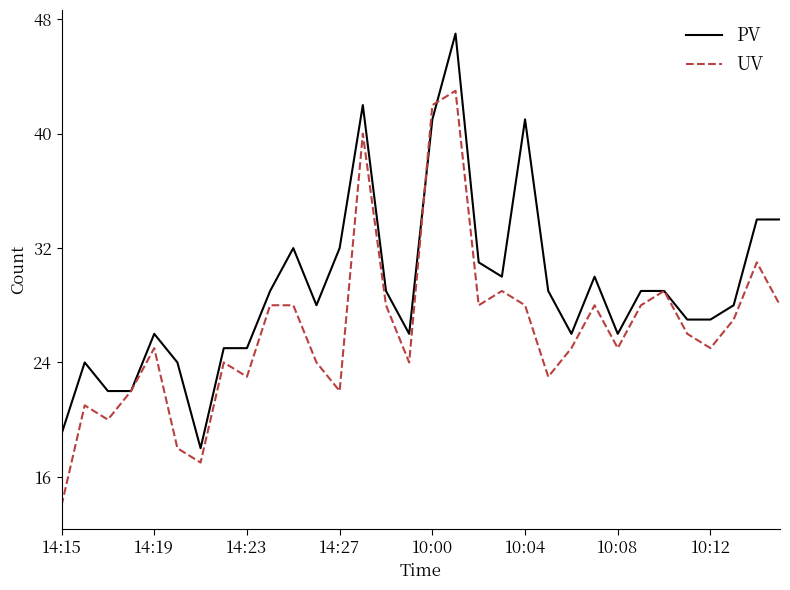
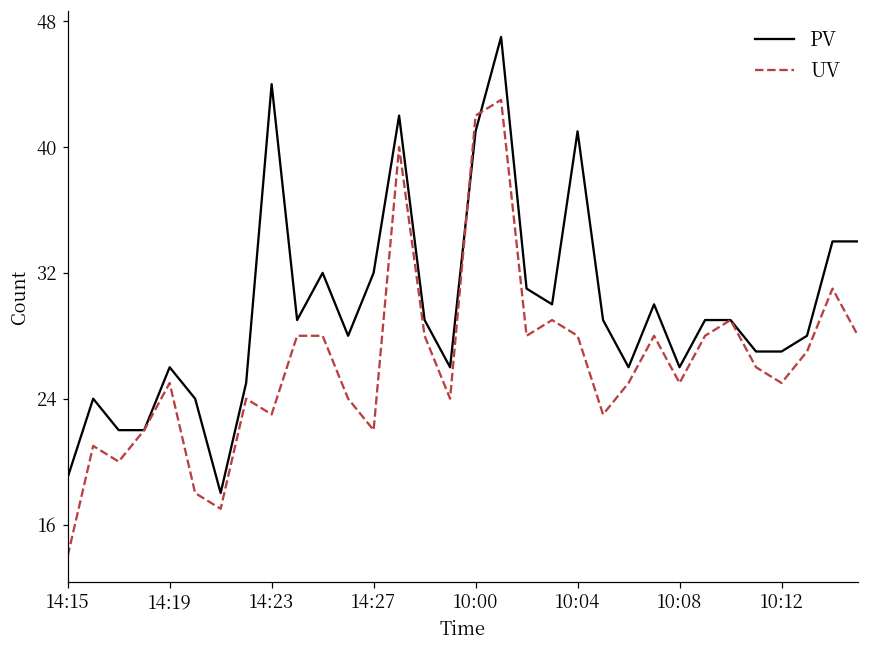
PV, 14:23: 25 -> 44
